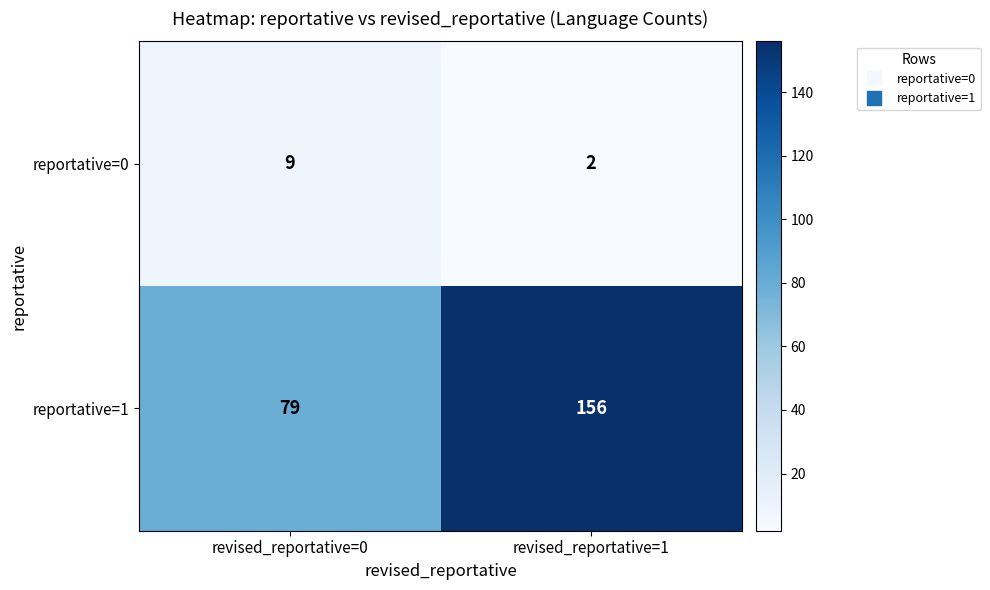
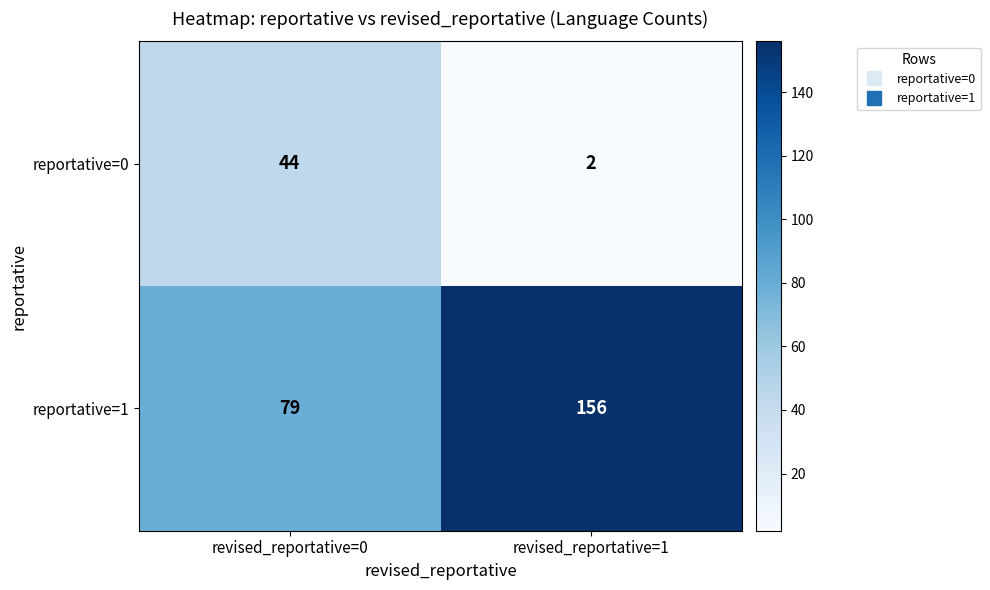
reportative=0, revised_reportative=0: 9 -> 44
